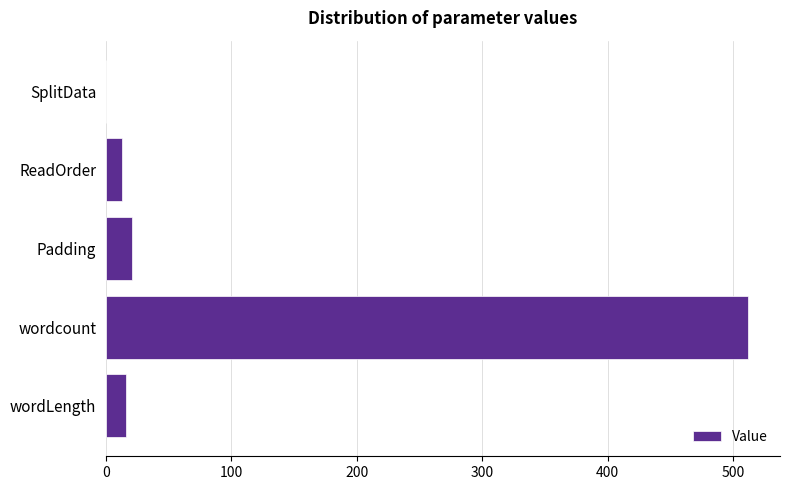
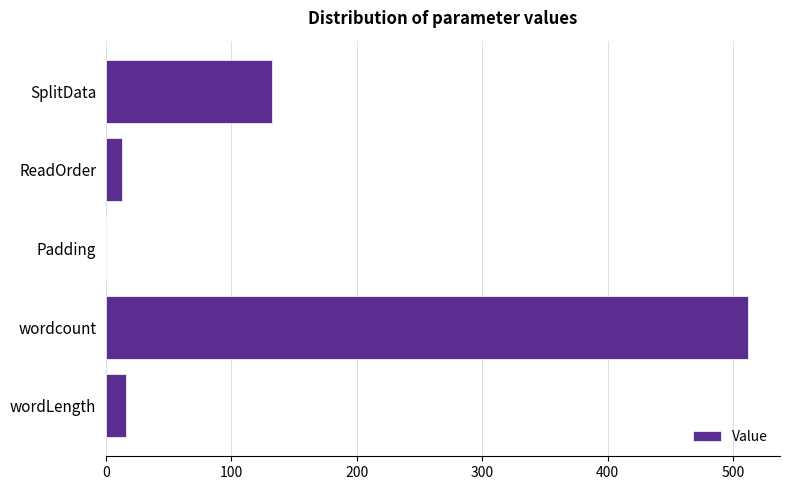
SplitData: 0 -> 132
Padding: 21 -> 0
